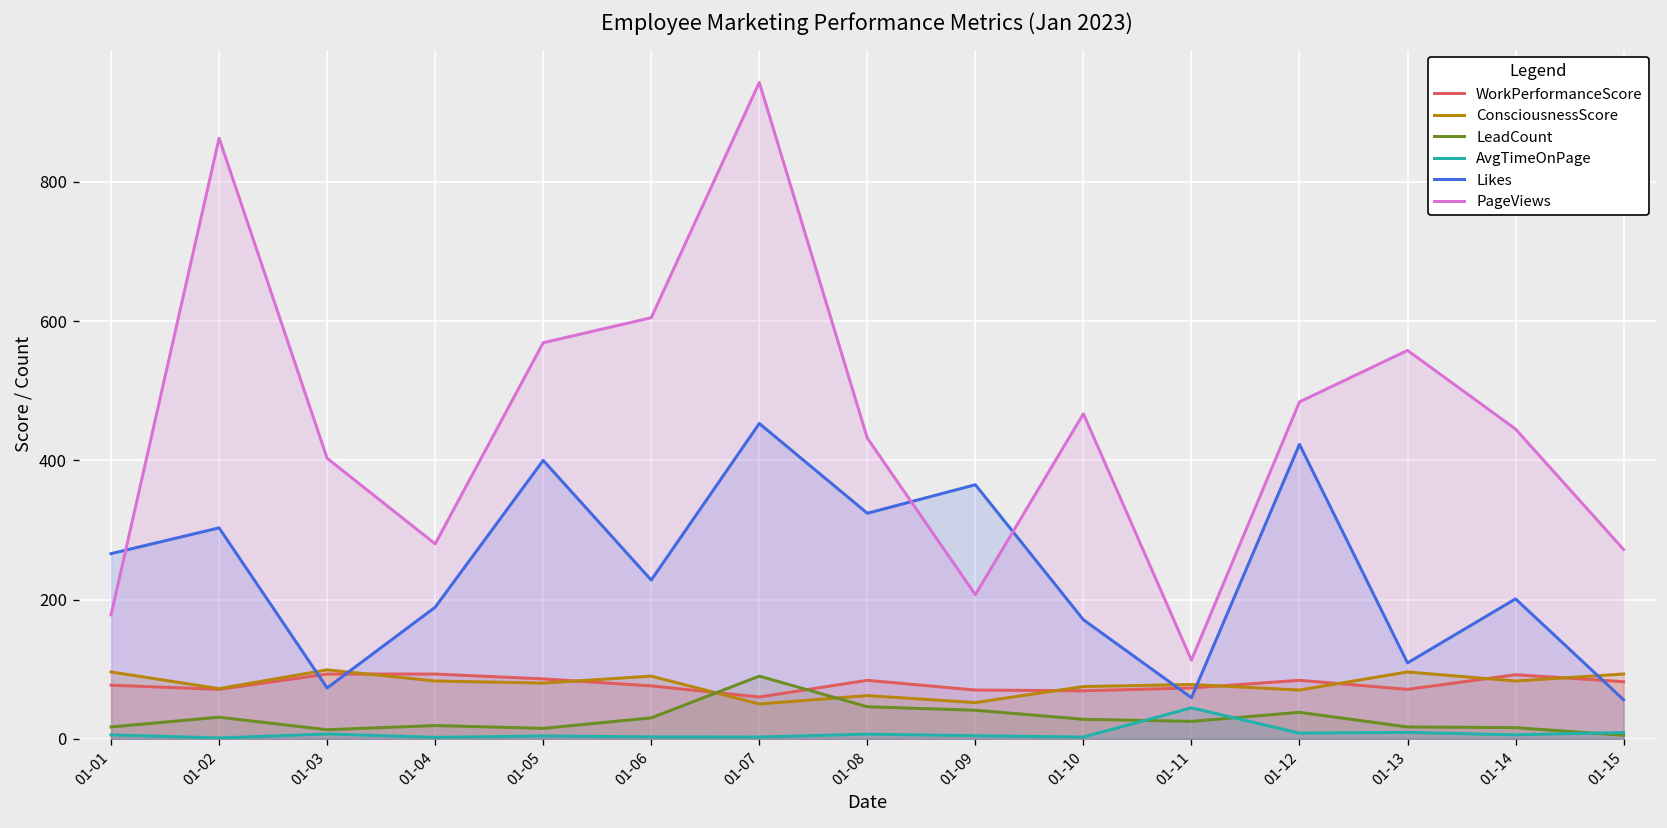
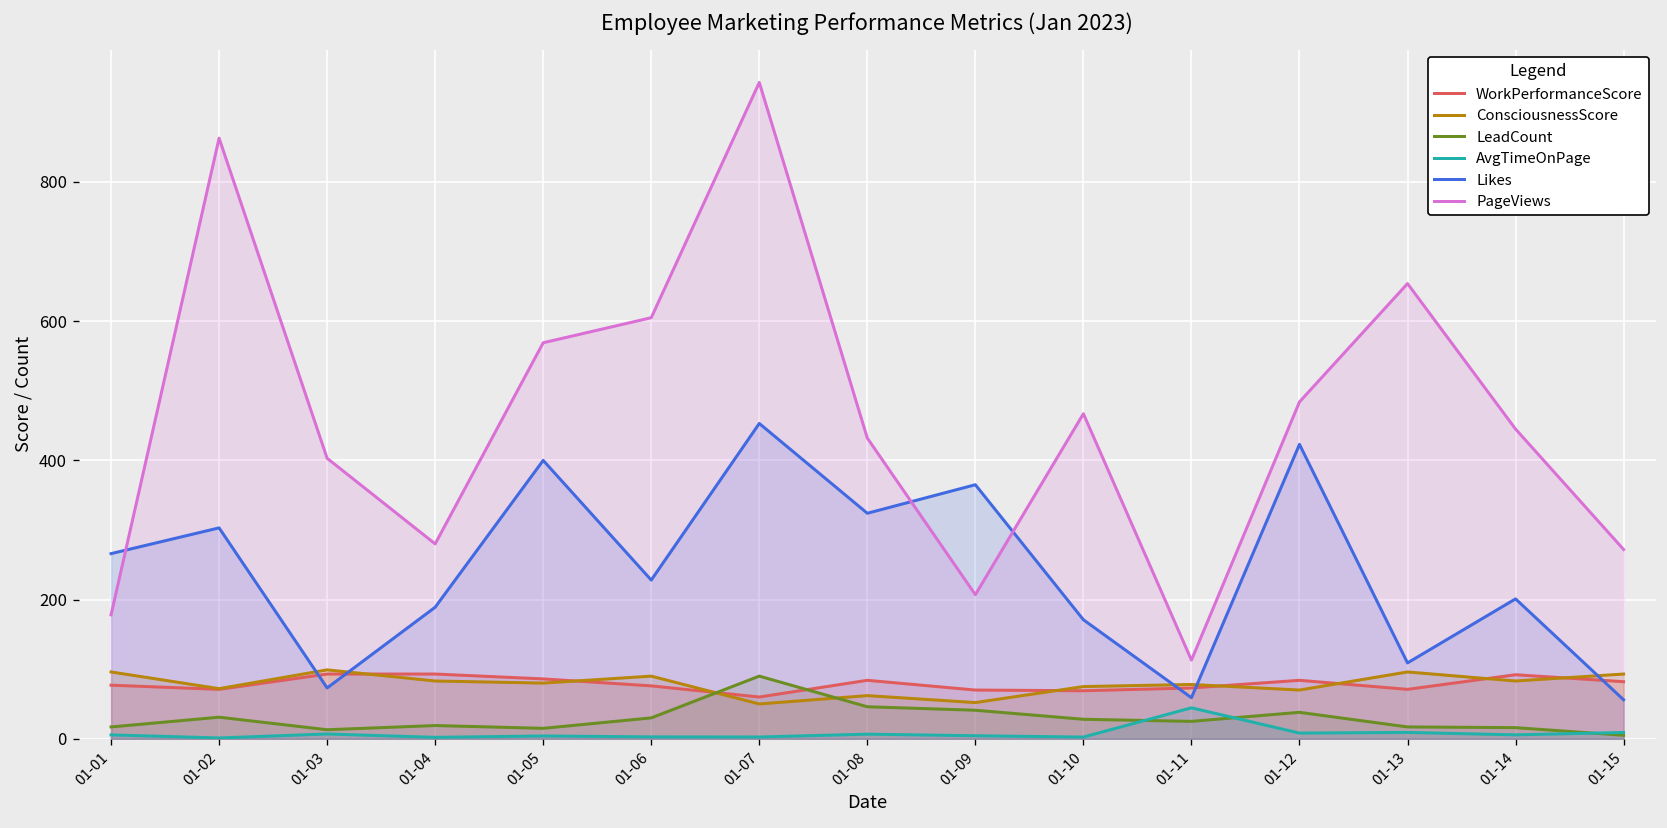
PageViews, 01-13: 560 -> 650
